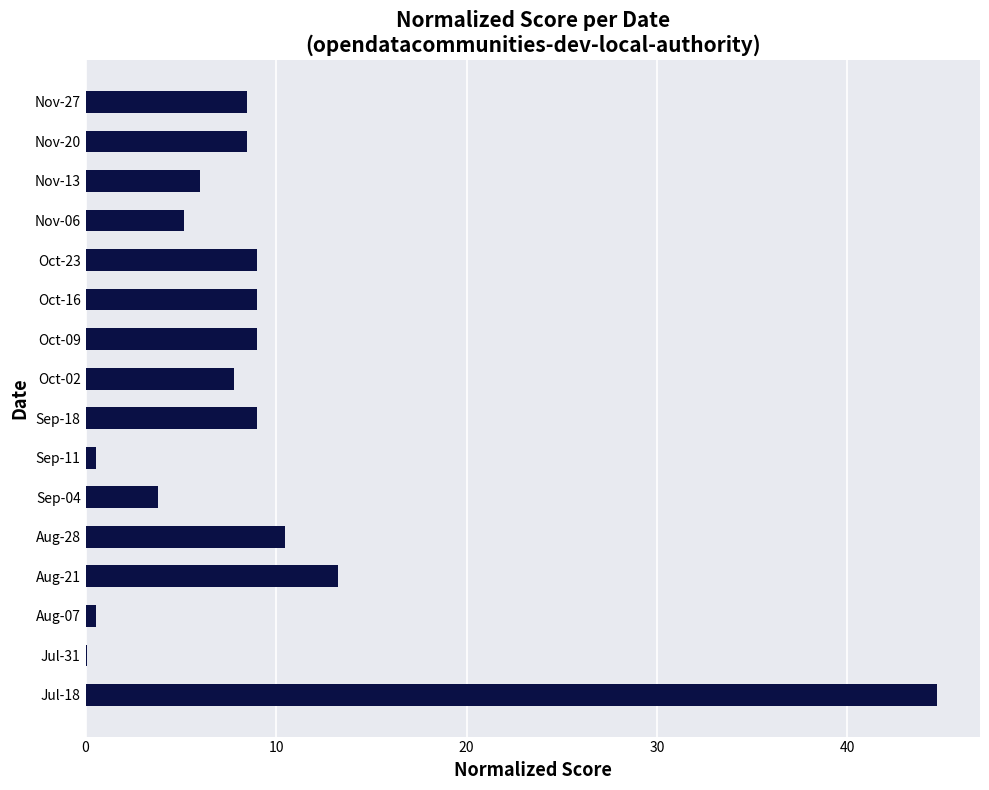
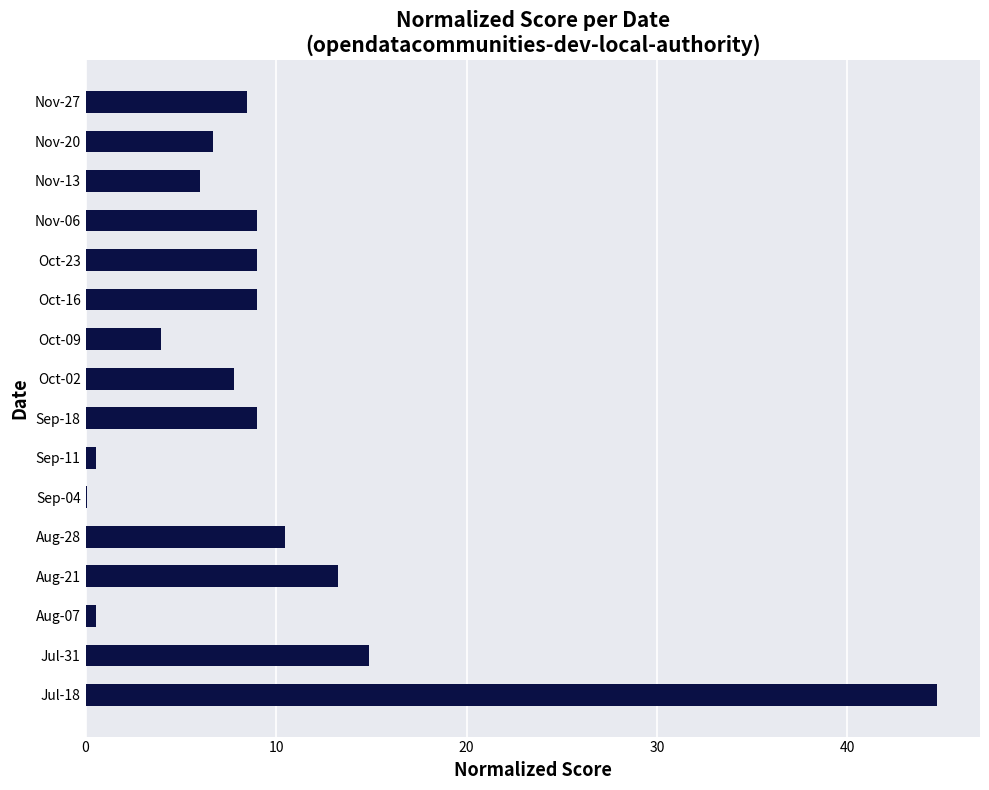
Nov-20: 8.5 -> 6.7
Nov-06: 5.2 -> 9.0
Oct-09: 9.0 -> 4.0
Sep-04: 3.8 -> 0.1
Jul-31: 0.1 -> 14.9
